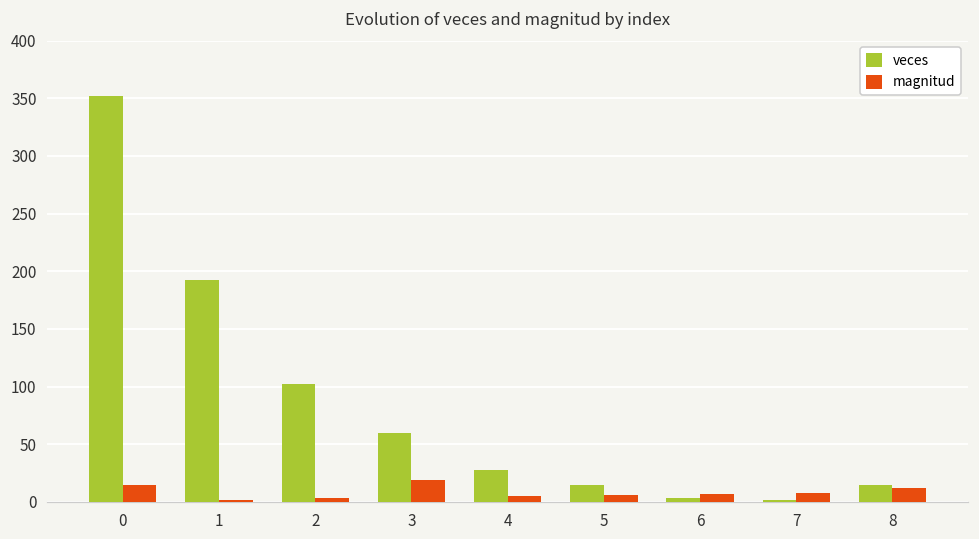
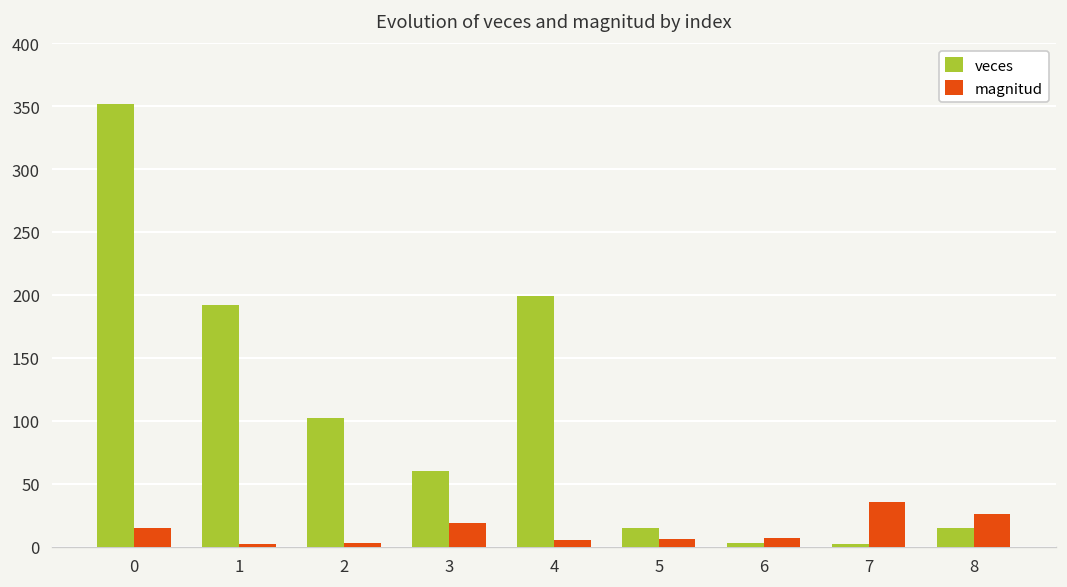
veces, 4: 28 -> 199
magnitud, 7: 8 -> 35
magnitud, 8: 12 -> 26
